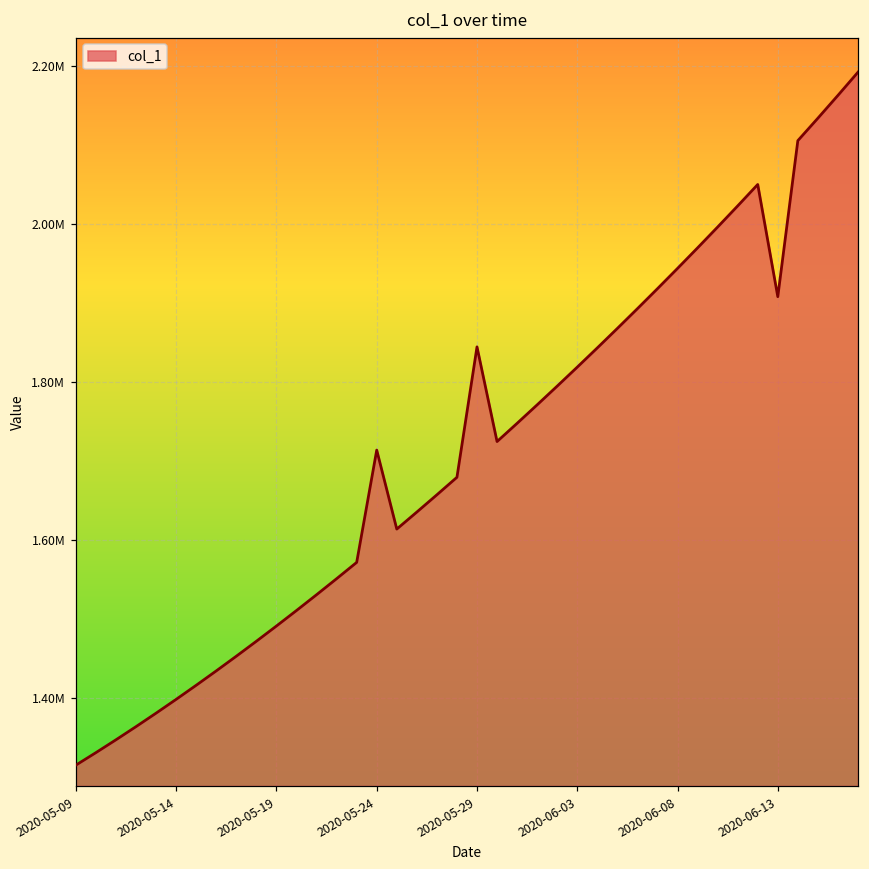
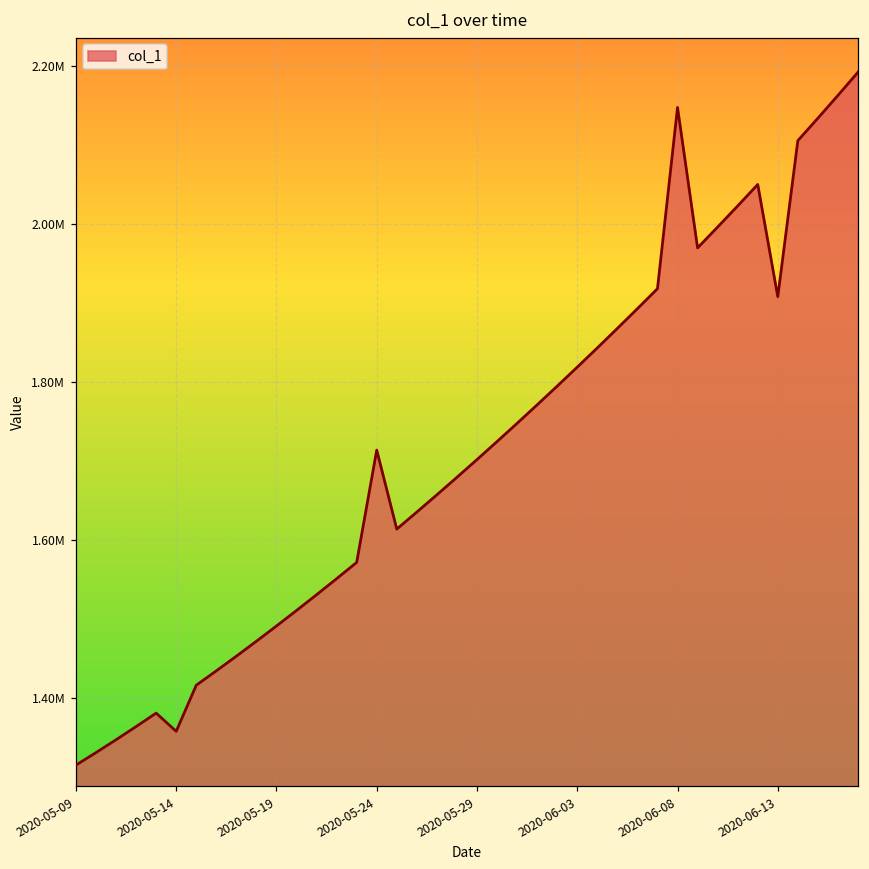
2020-05-14: 1400000 -> 1360000
2020-05-29: 1840000 -> 1700000
2020-06-08: 1940000 -> 2150000
